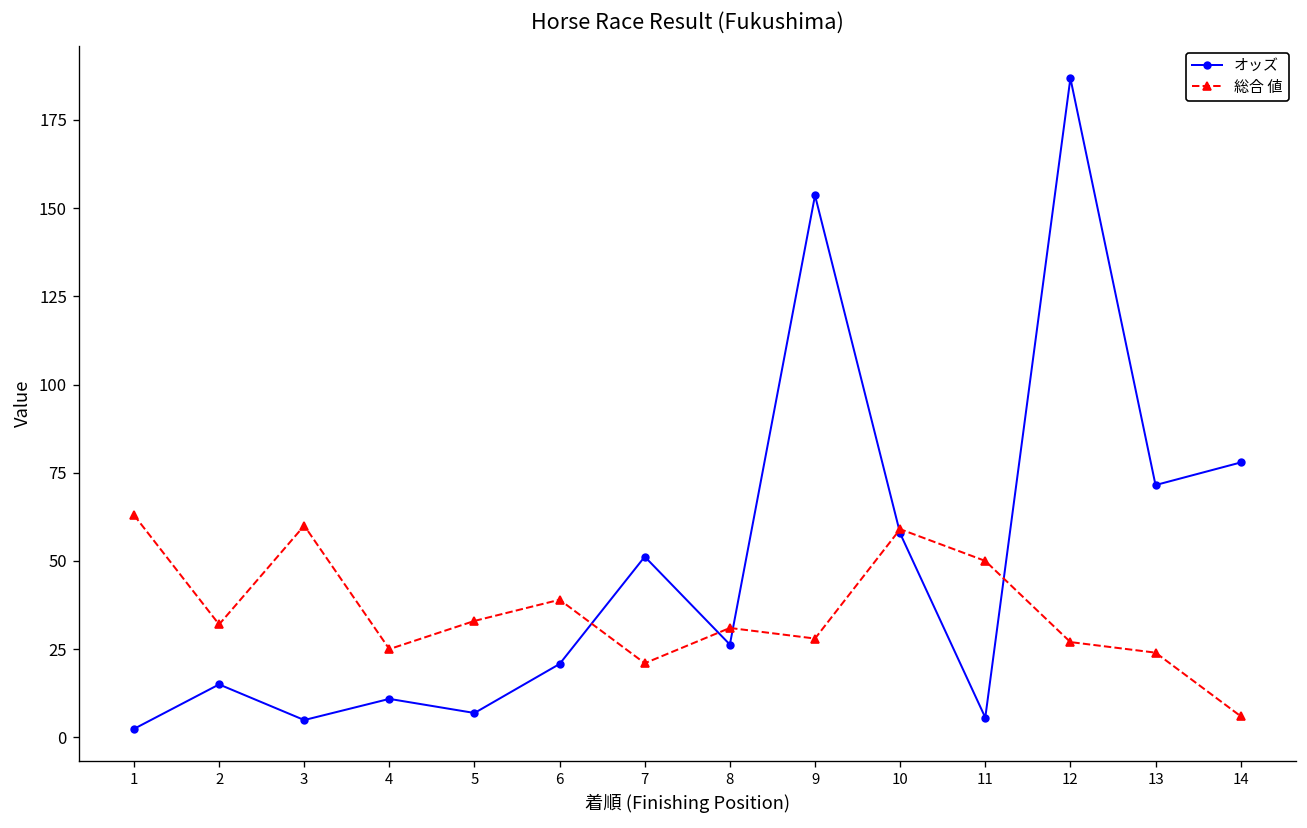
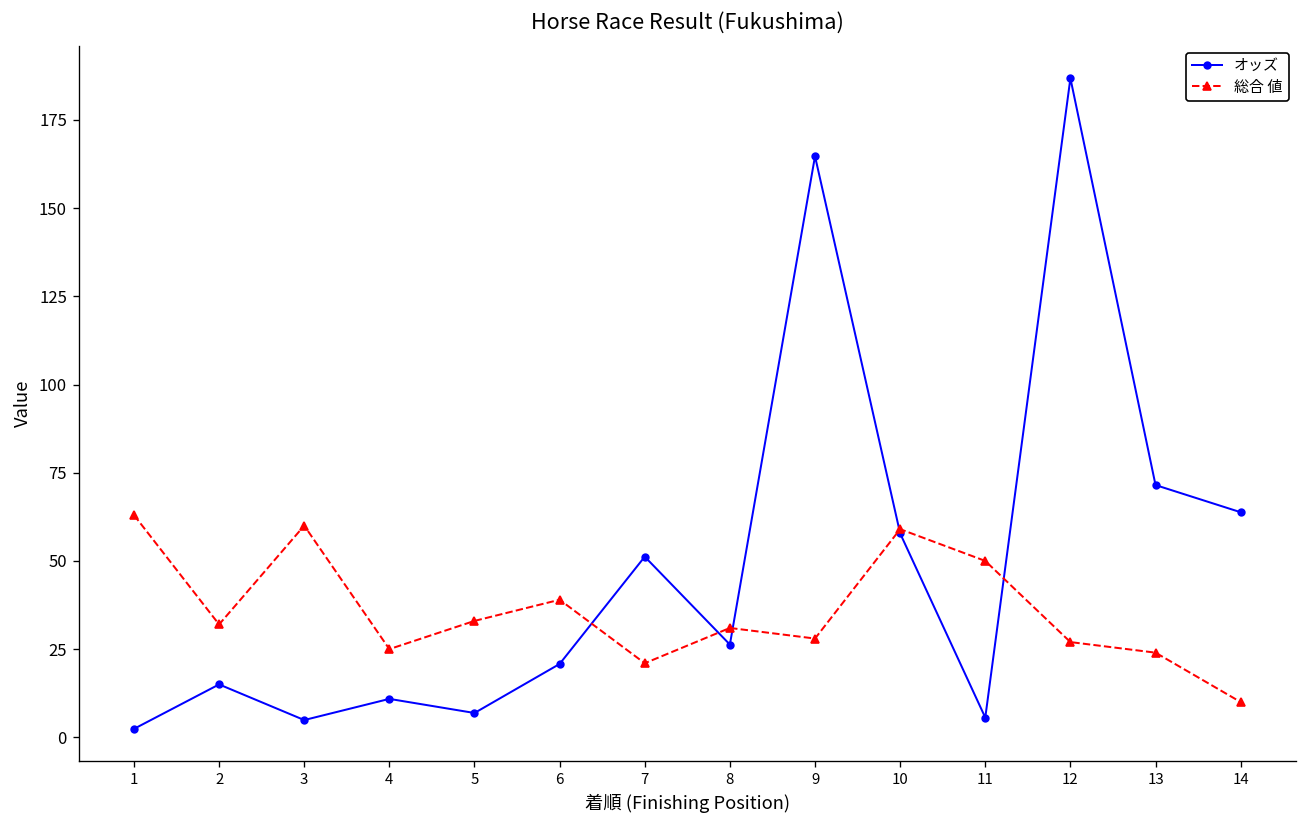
オッズ, 9: 154 -> 165
オッズ, 14: 78 -> 64
総合 値, 14: 6 -> 10
